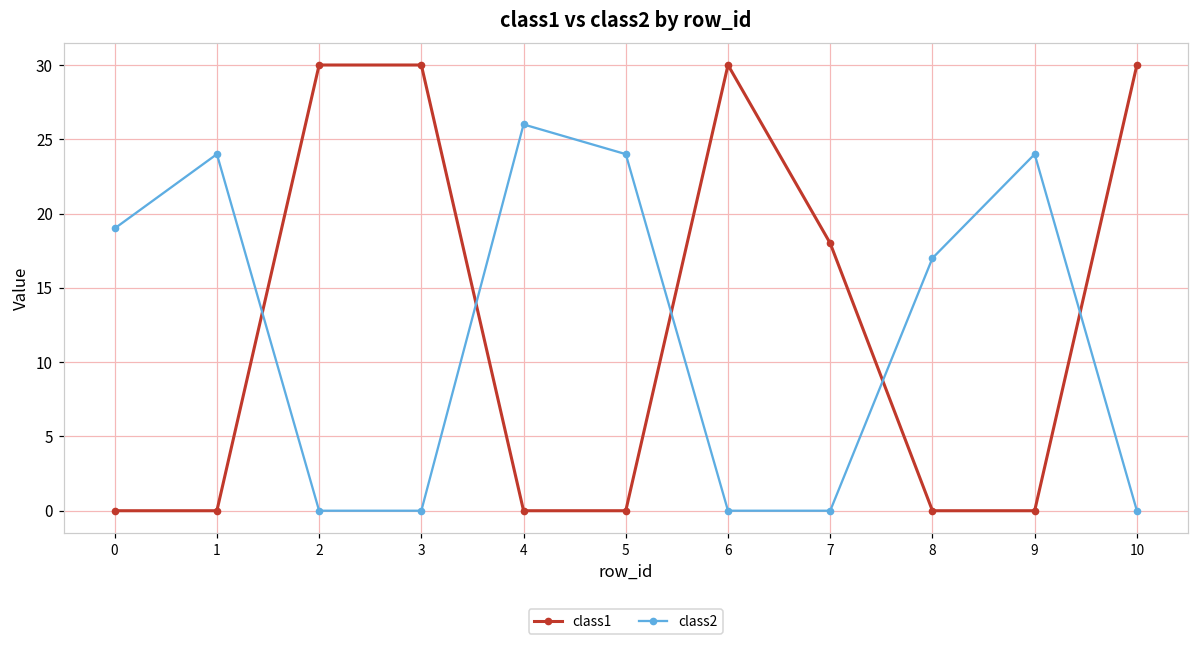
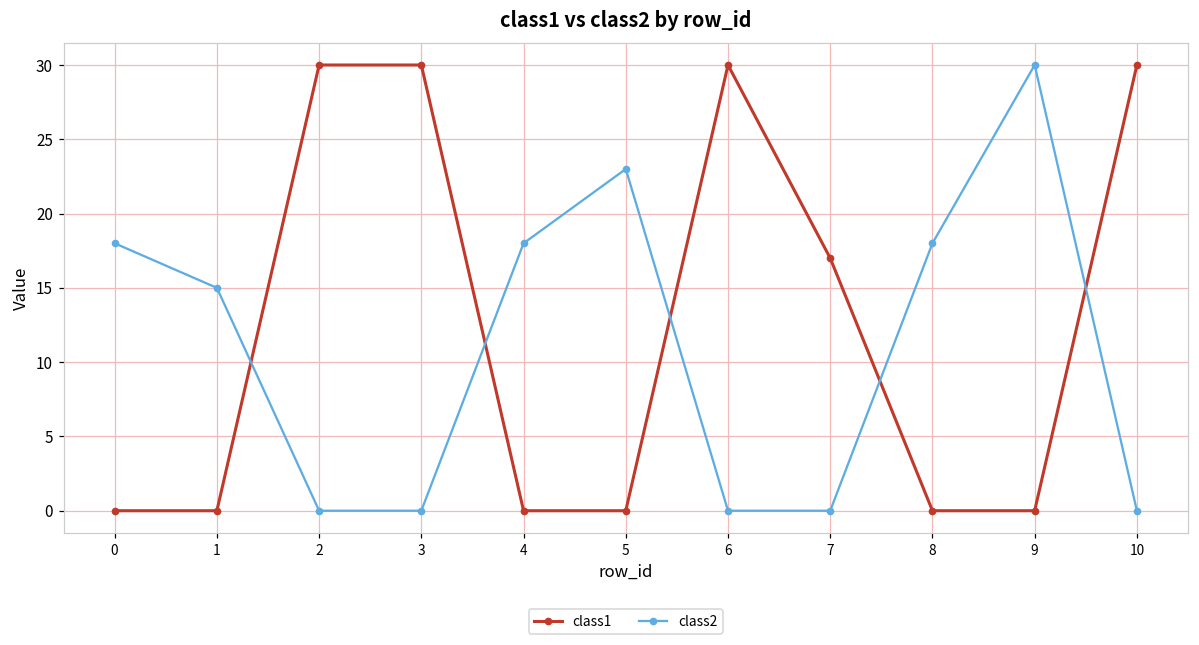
class2, 0: 19 -> 18
class2, 1: 24 -> 15
class2, 4: 26 -> 18
class2, 5: 24 -> 23
class1, 7: 18 -> 17
class2, 8: 17 -> 18
class2, 9: 24 -> 30
